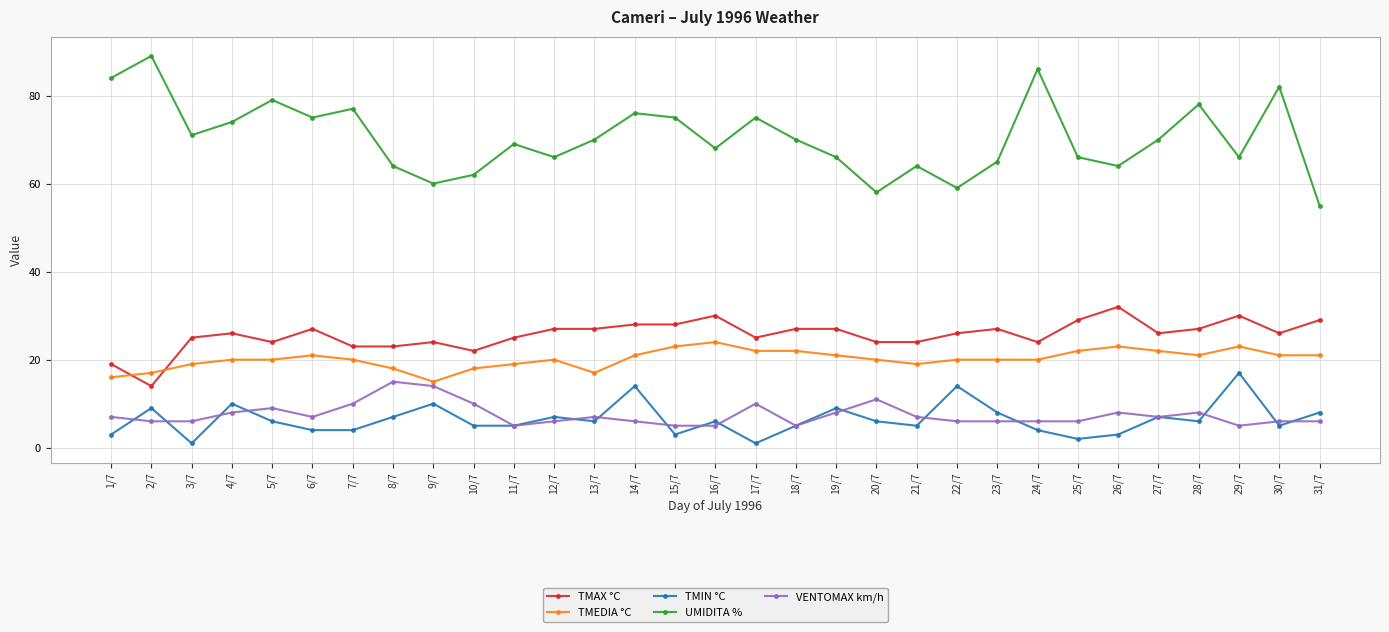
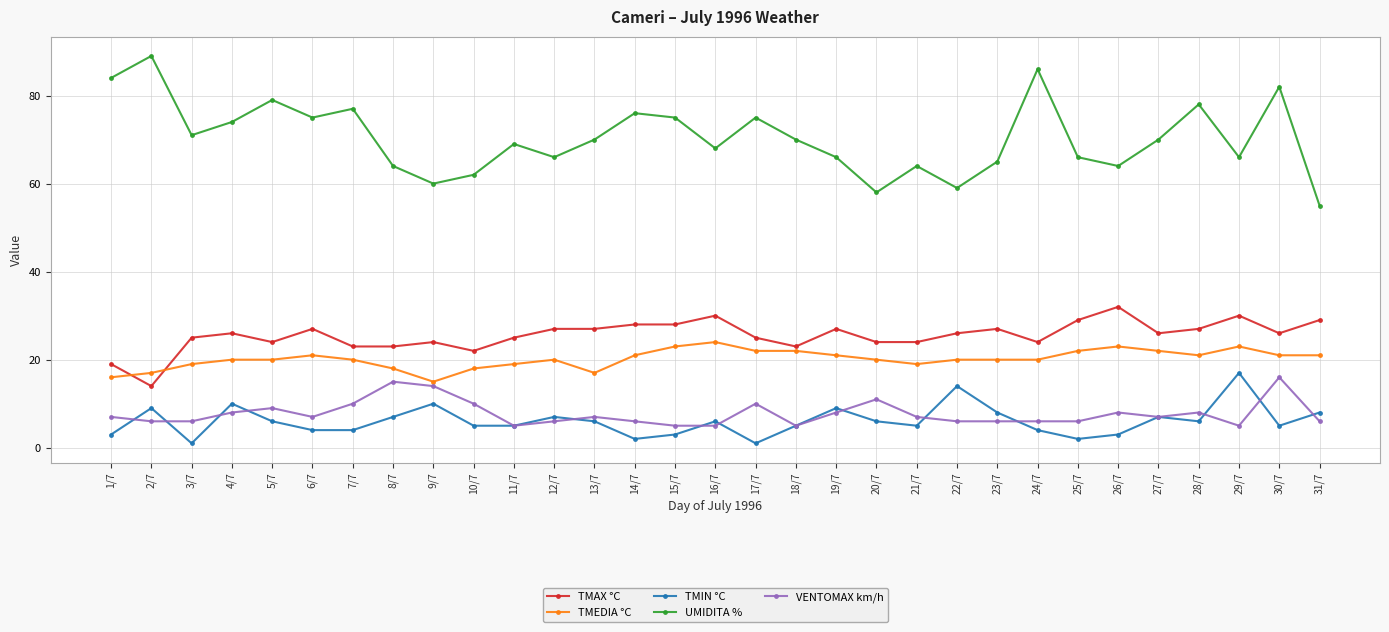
TMIN °C, 14/7: 14 -> 2
TMAX °C, 18/7: 27 -> 23
VENTOMAX km/h, 30/7: 6 -> 16
